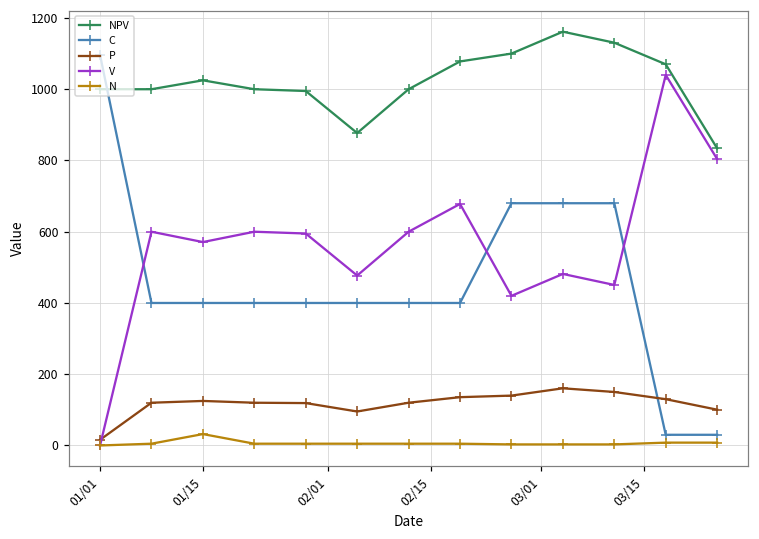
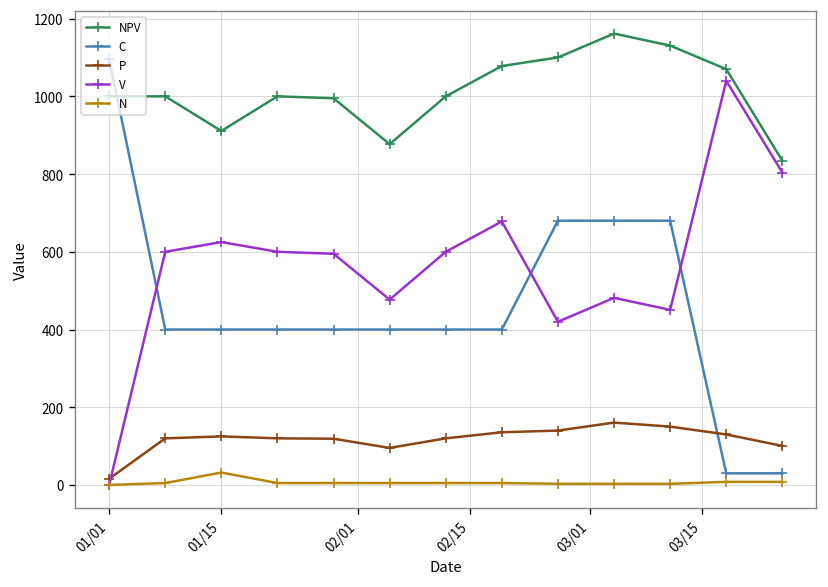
NPV, 01/15: 1030 -> 910
V, 01/15: 570 -> 630
